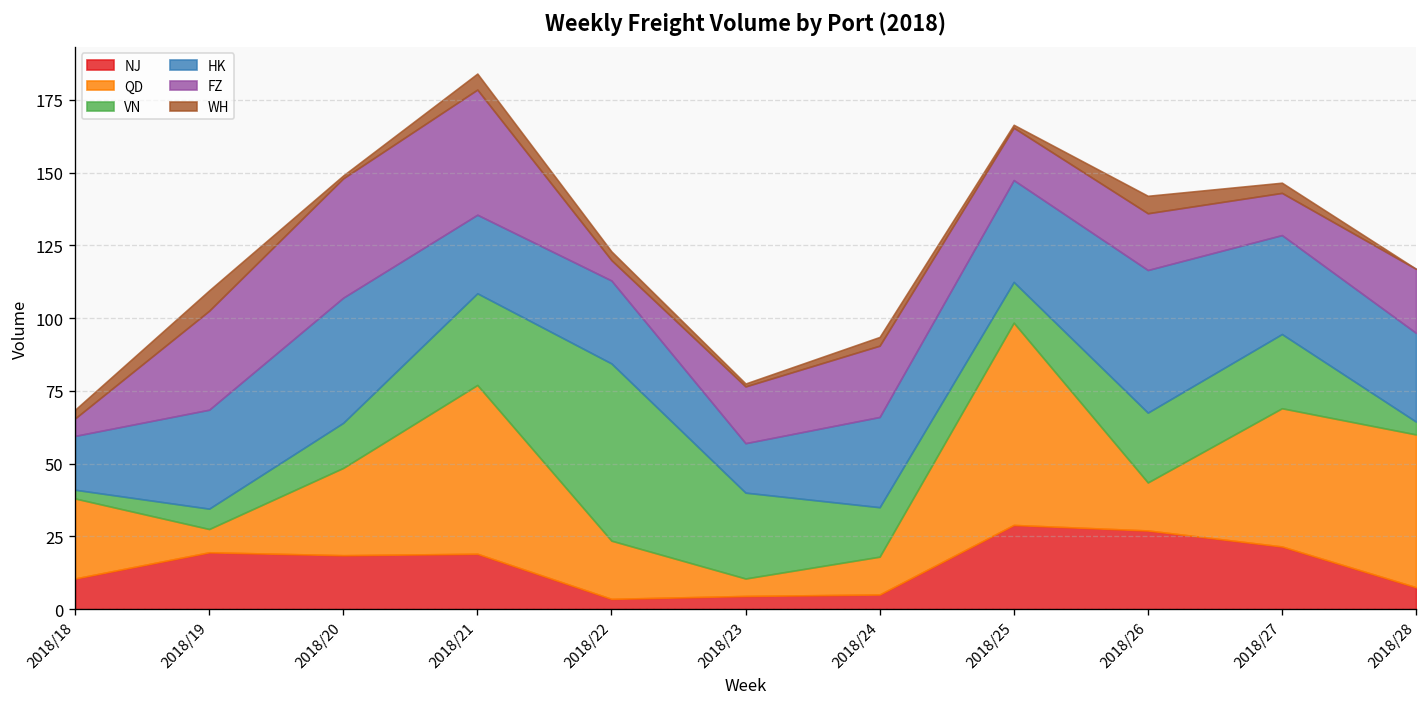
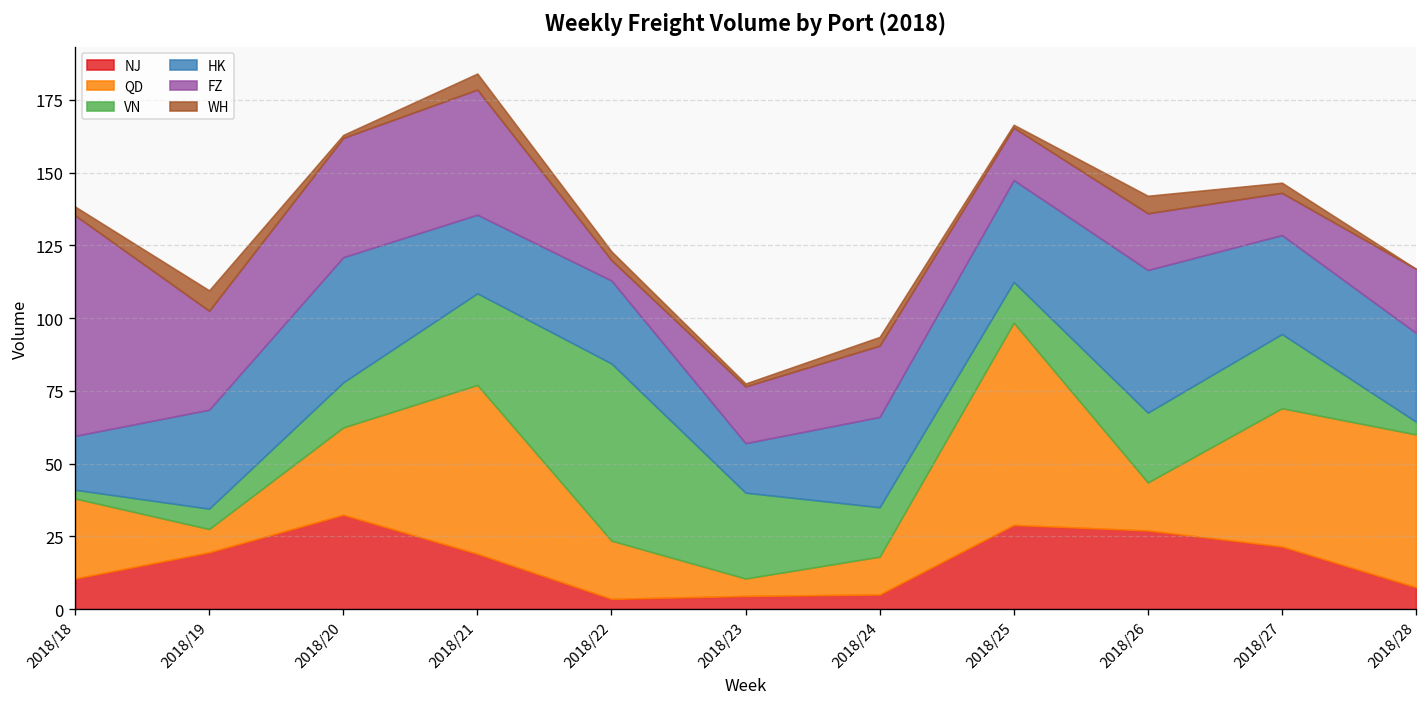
FZ, 2018/18: 6 -> 76
NJ, 2018/20: 19 -> 32
